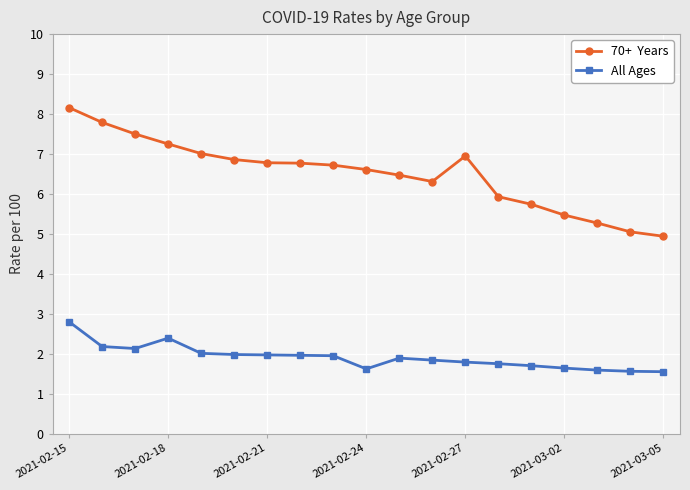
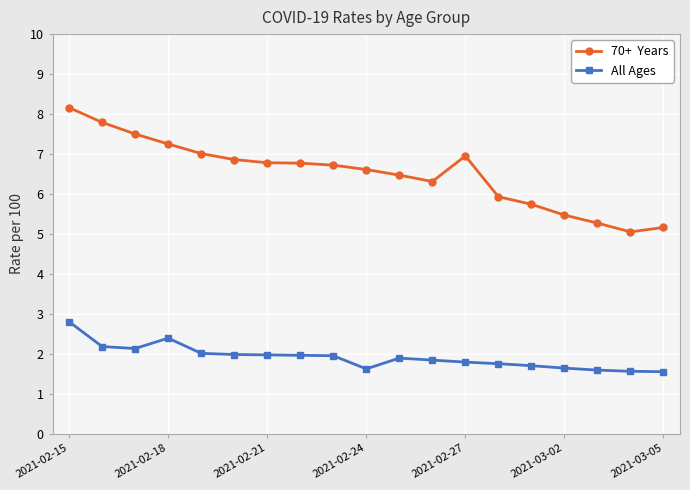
70+ Years, 2021-03-05: 4.9 -> 5.2
